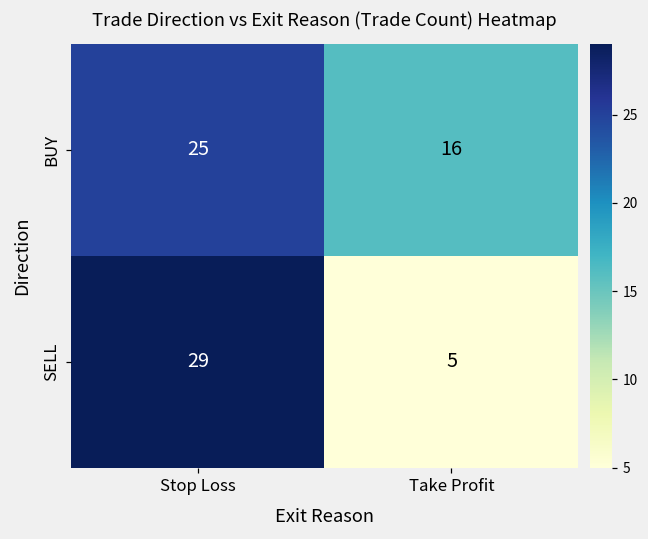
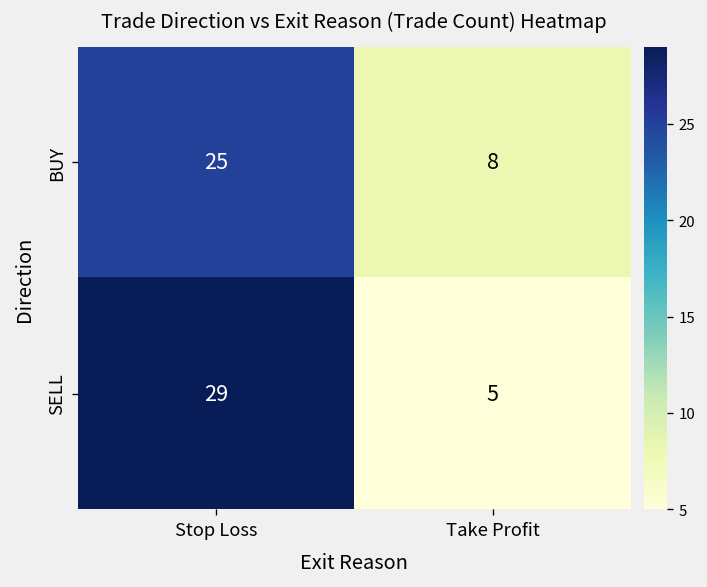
BUY, Take Profit: 16 -> 8
